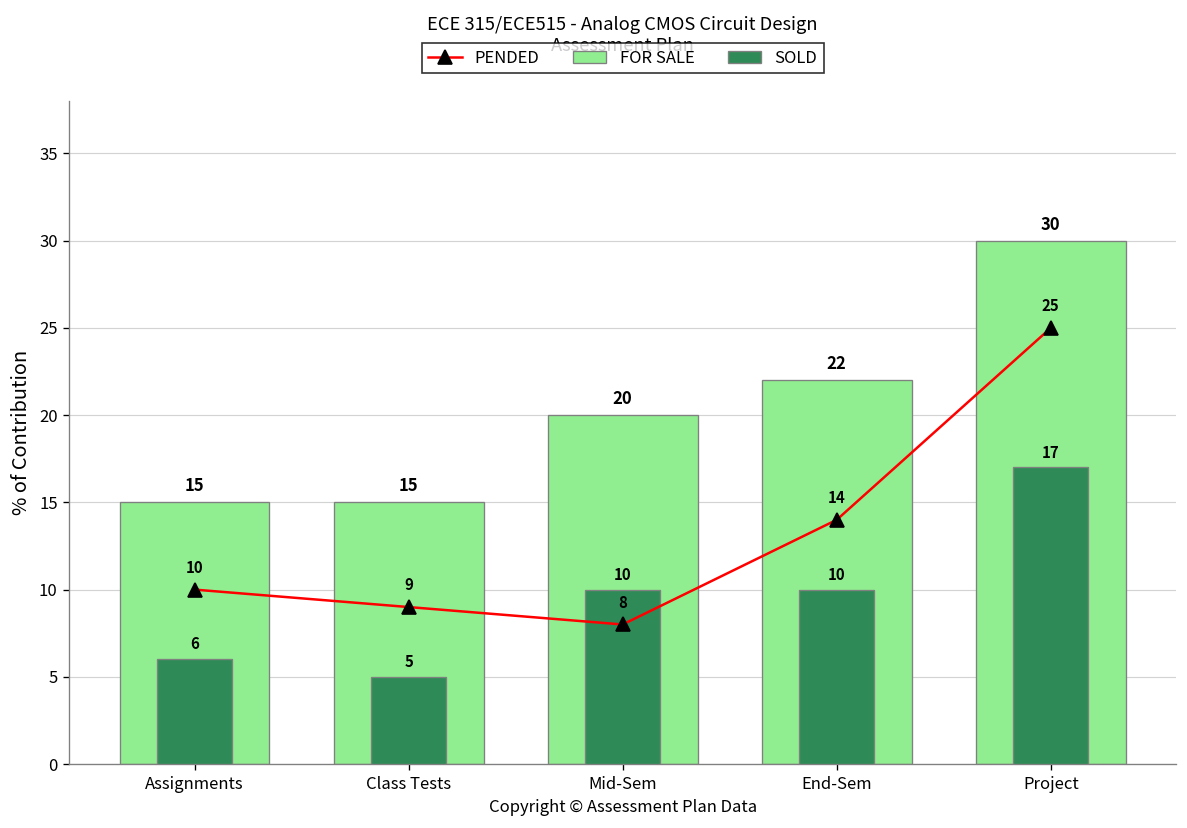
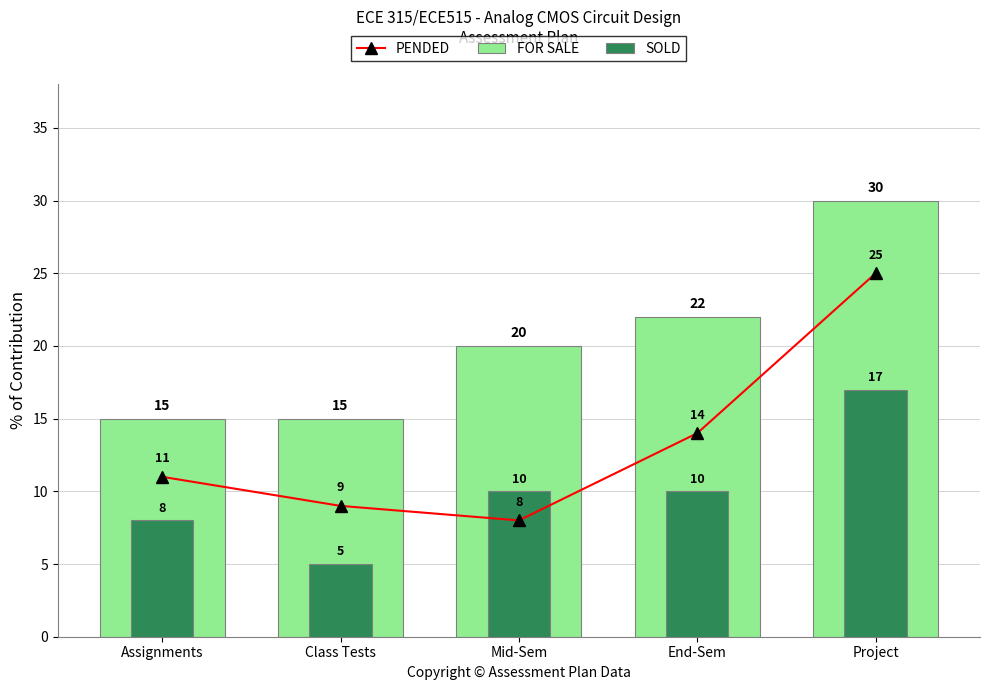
PENDED, Assignments: 10 -> 11
SOLD, Assignments: 6 -> 8
